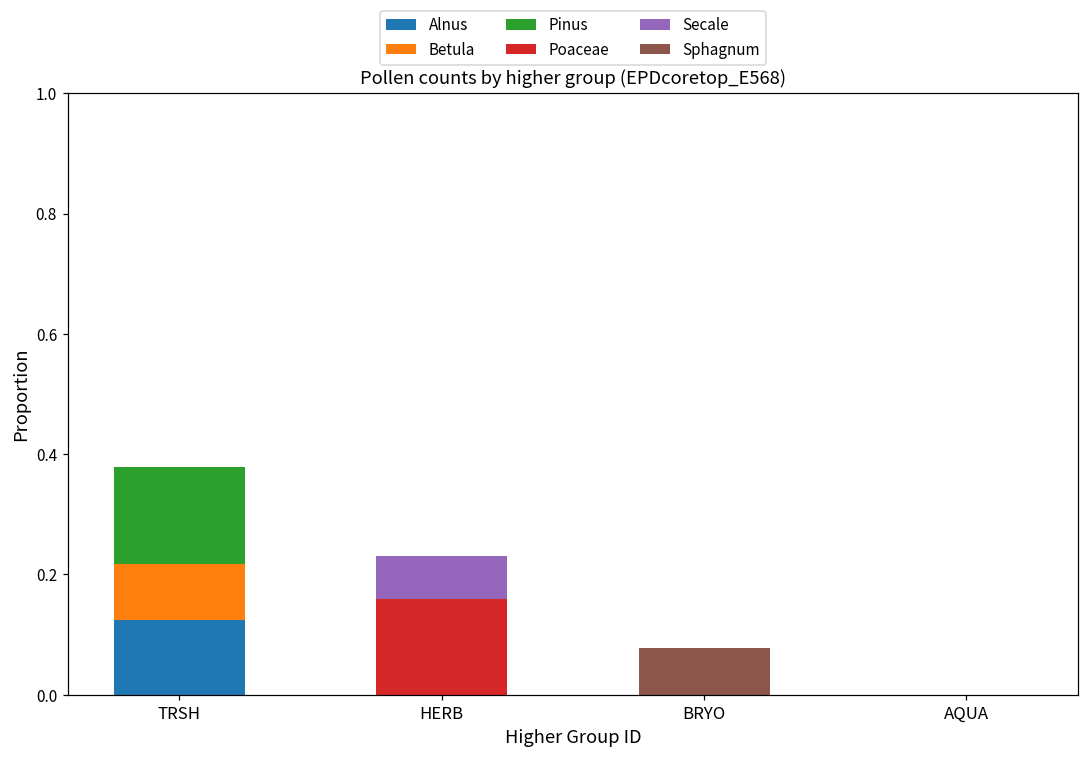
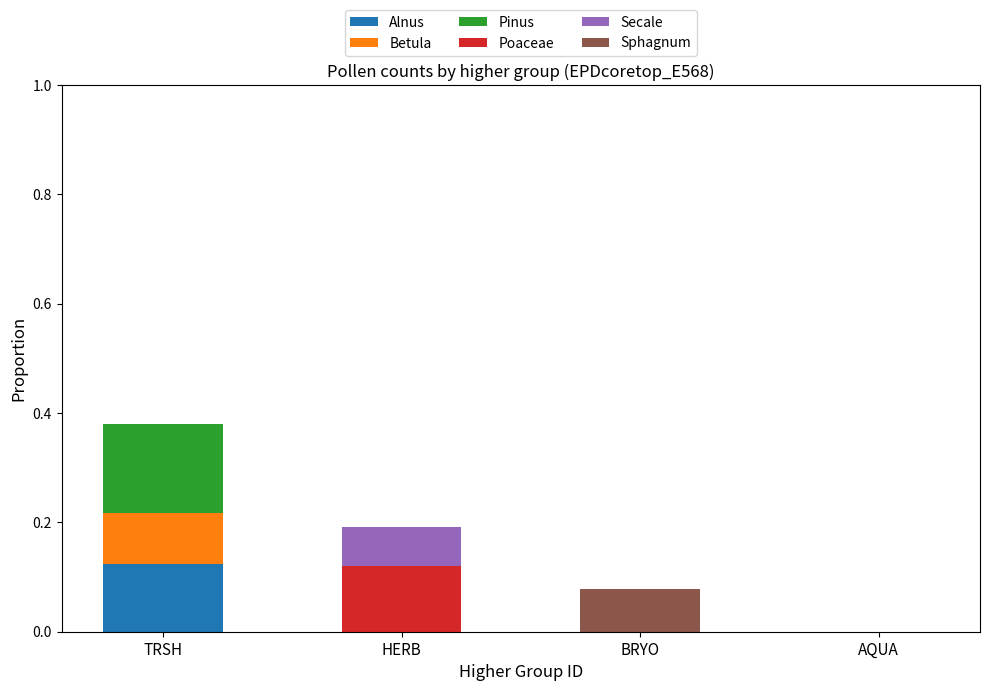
Poaceae, HERB: 0.16 -> 0.12
